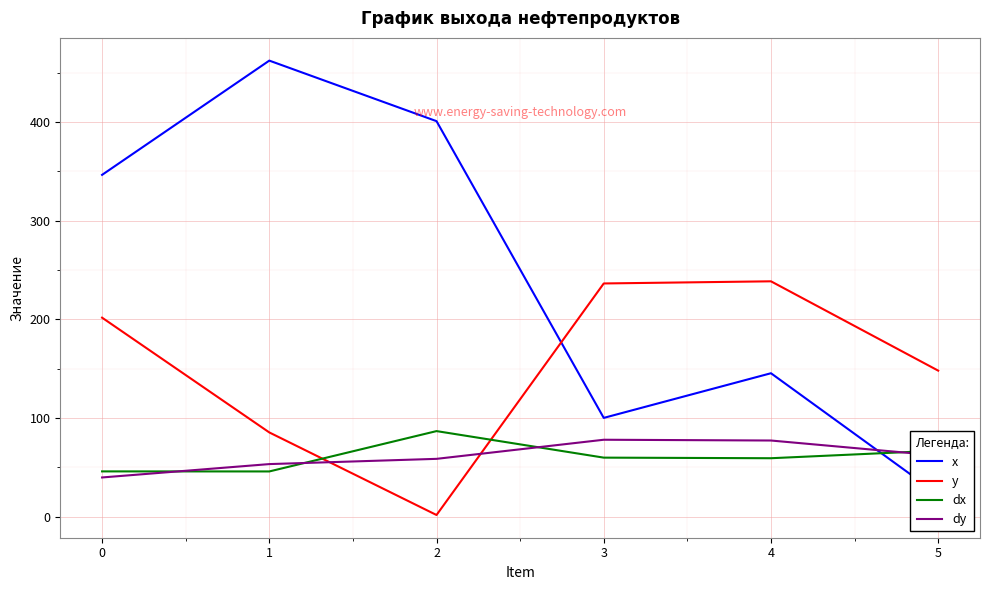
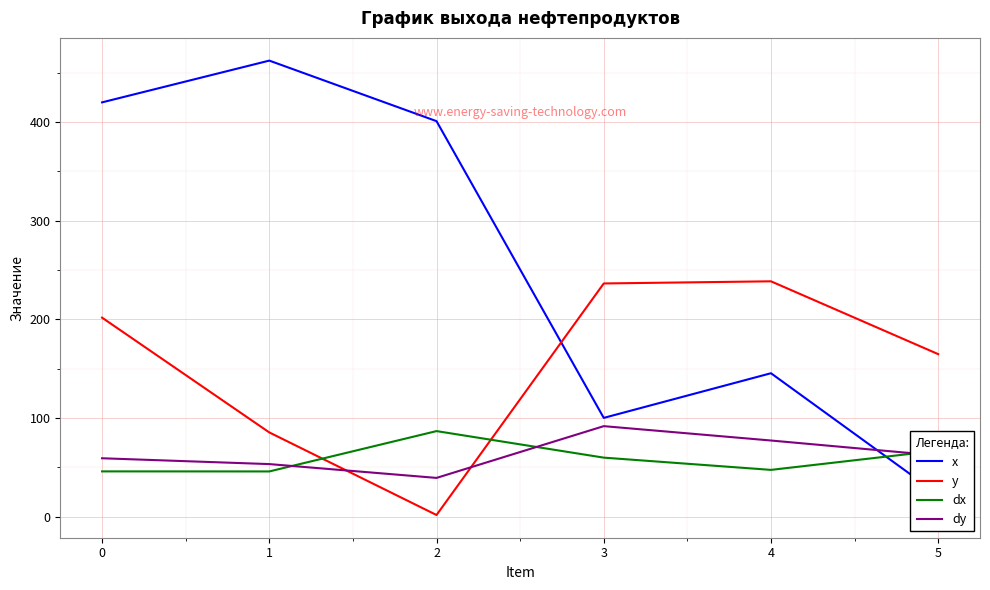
x, 0: 350 -> 420
dy, 0: 40 -> 60
dy, 2: 60 -> 40
dy, 3: 80 -> 90
dx, 4: 60 -> 50
y, 5: 150 -> 160
